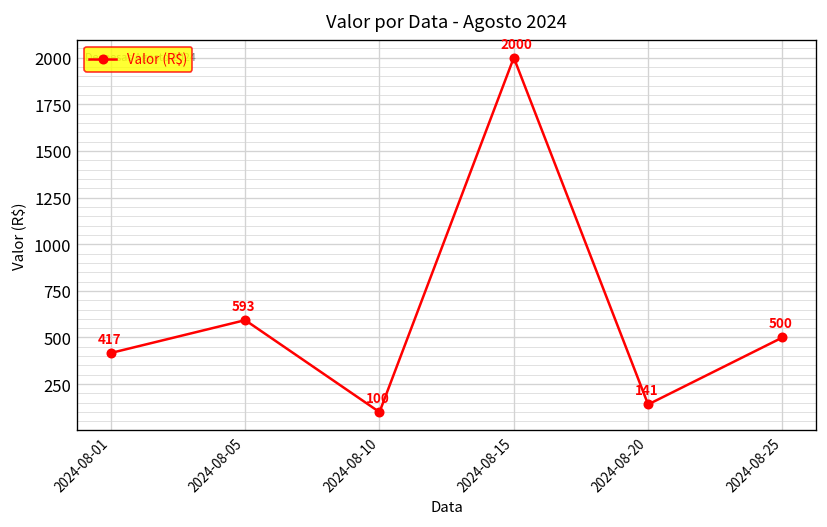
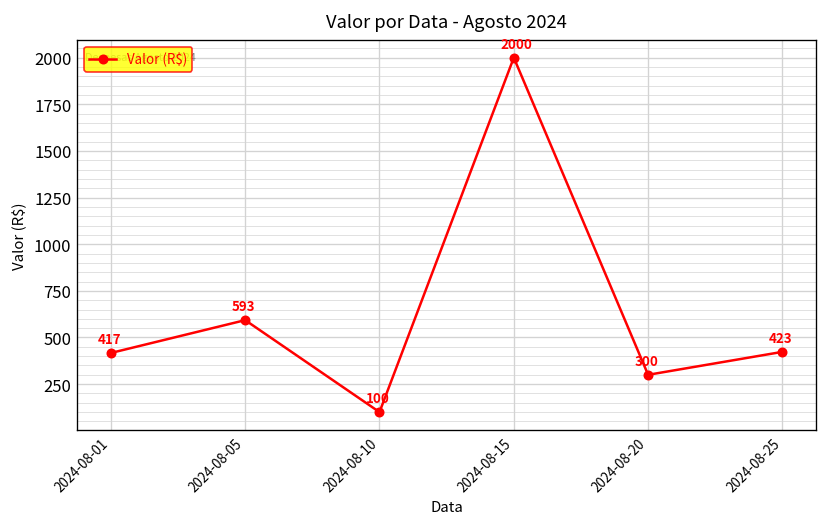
2024-08-20: 141 -> 300
2024-08-25: 500 -> 423
